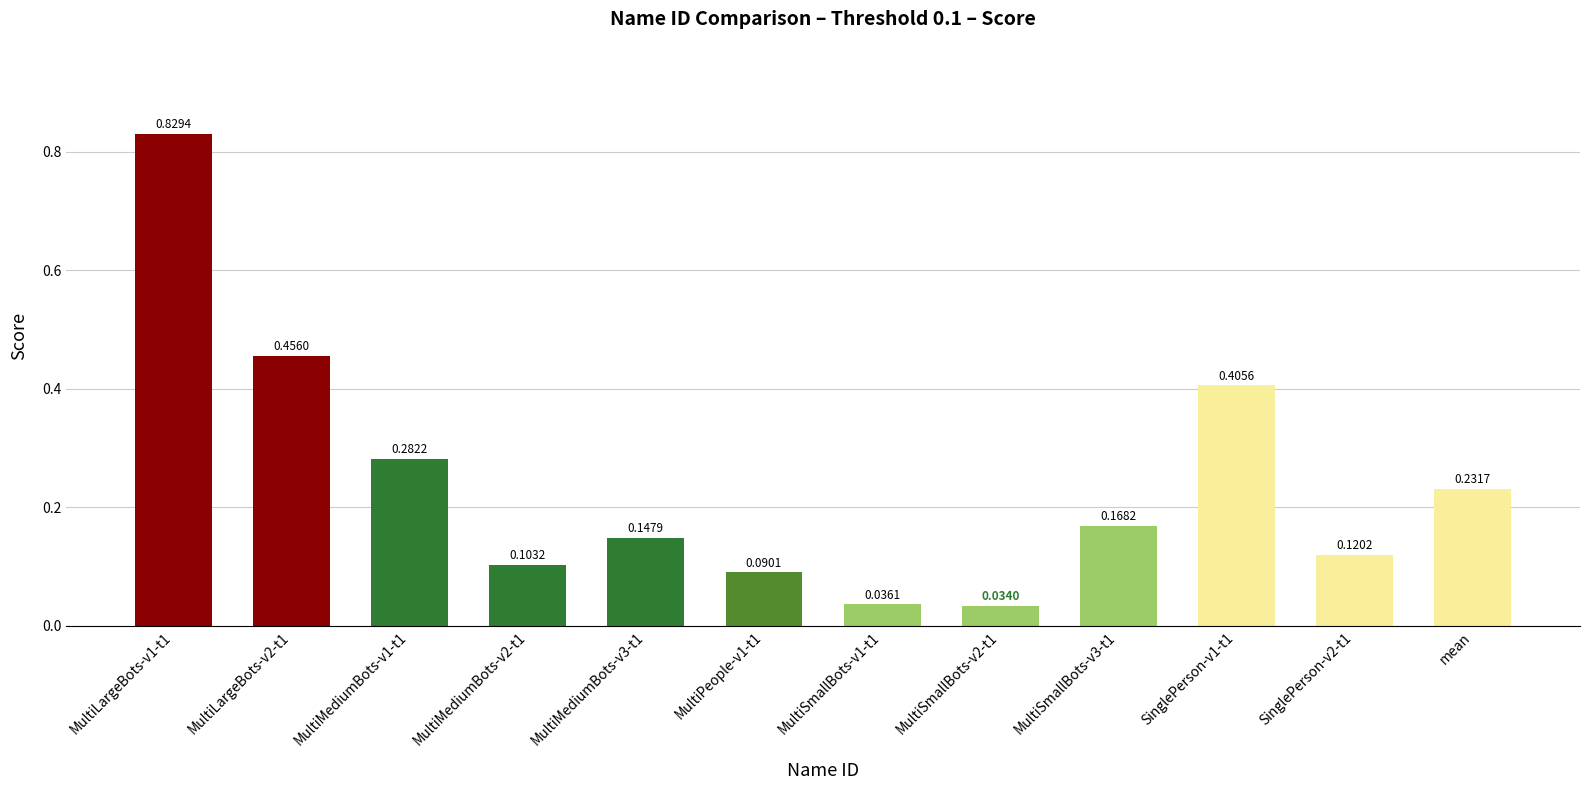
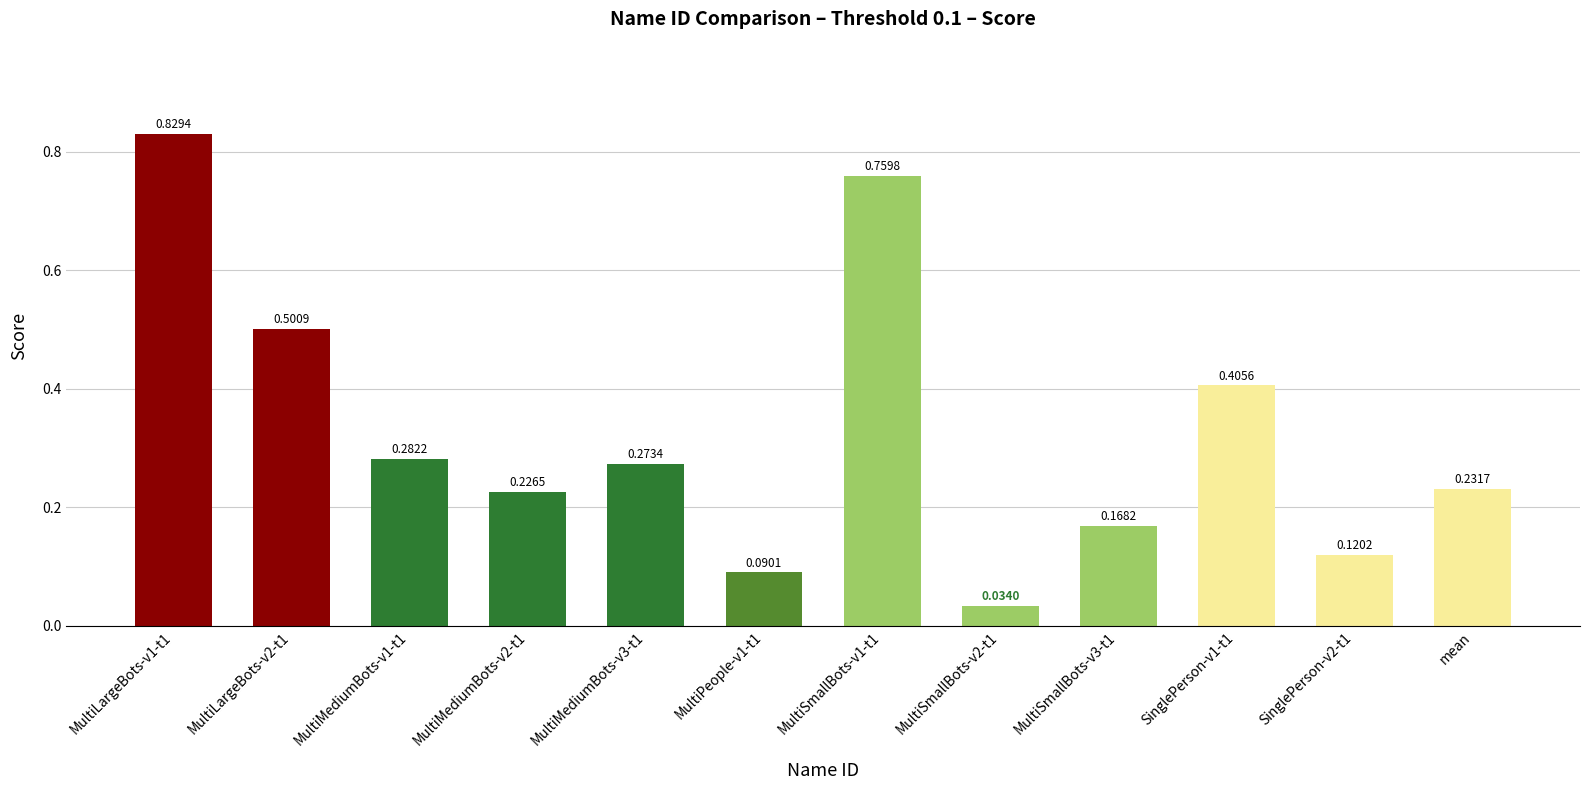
MultiLargeBots-v2-t1: 0.4560 -> 0.5009
MultiMediumBots-v2-t1: 0.1032 -> 0.2265
MultiMediumBots-v3-t1: 0.1479 -> 0.2734
MultiSmallBots-v1-t1: 0.0361 -> 0.7598
